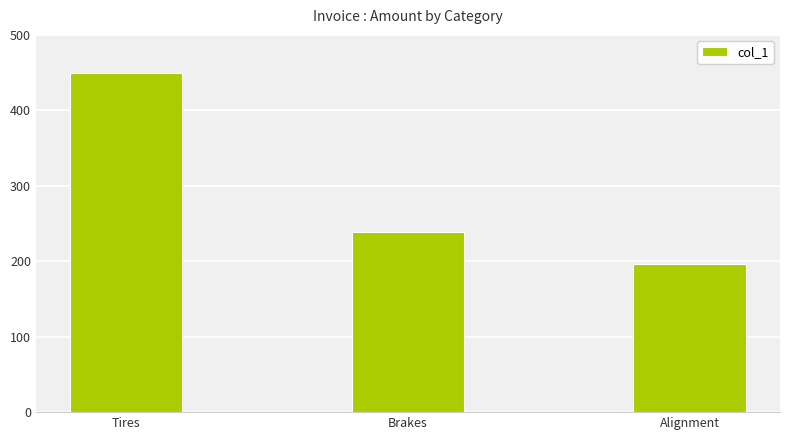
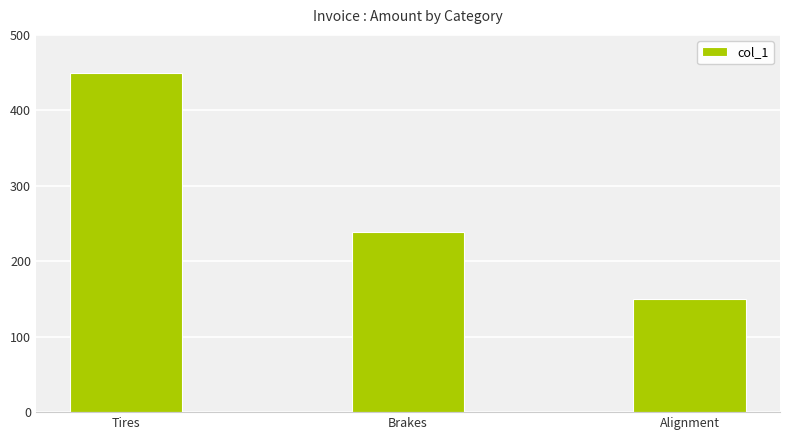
Alignment: 200 -> 150
